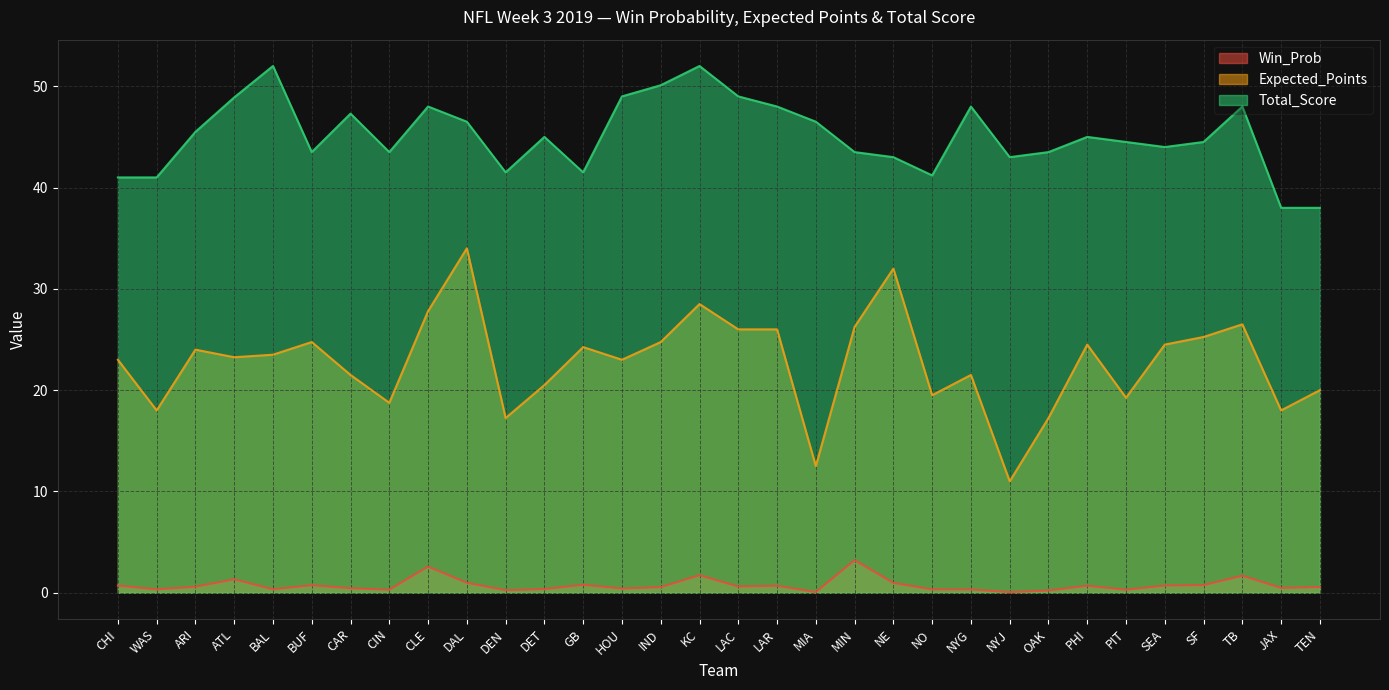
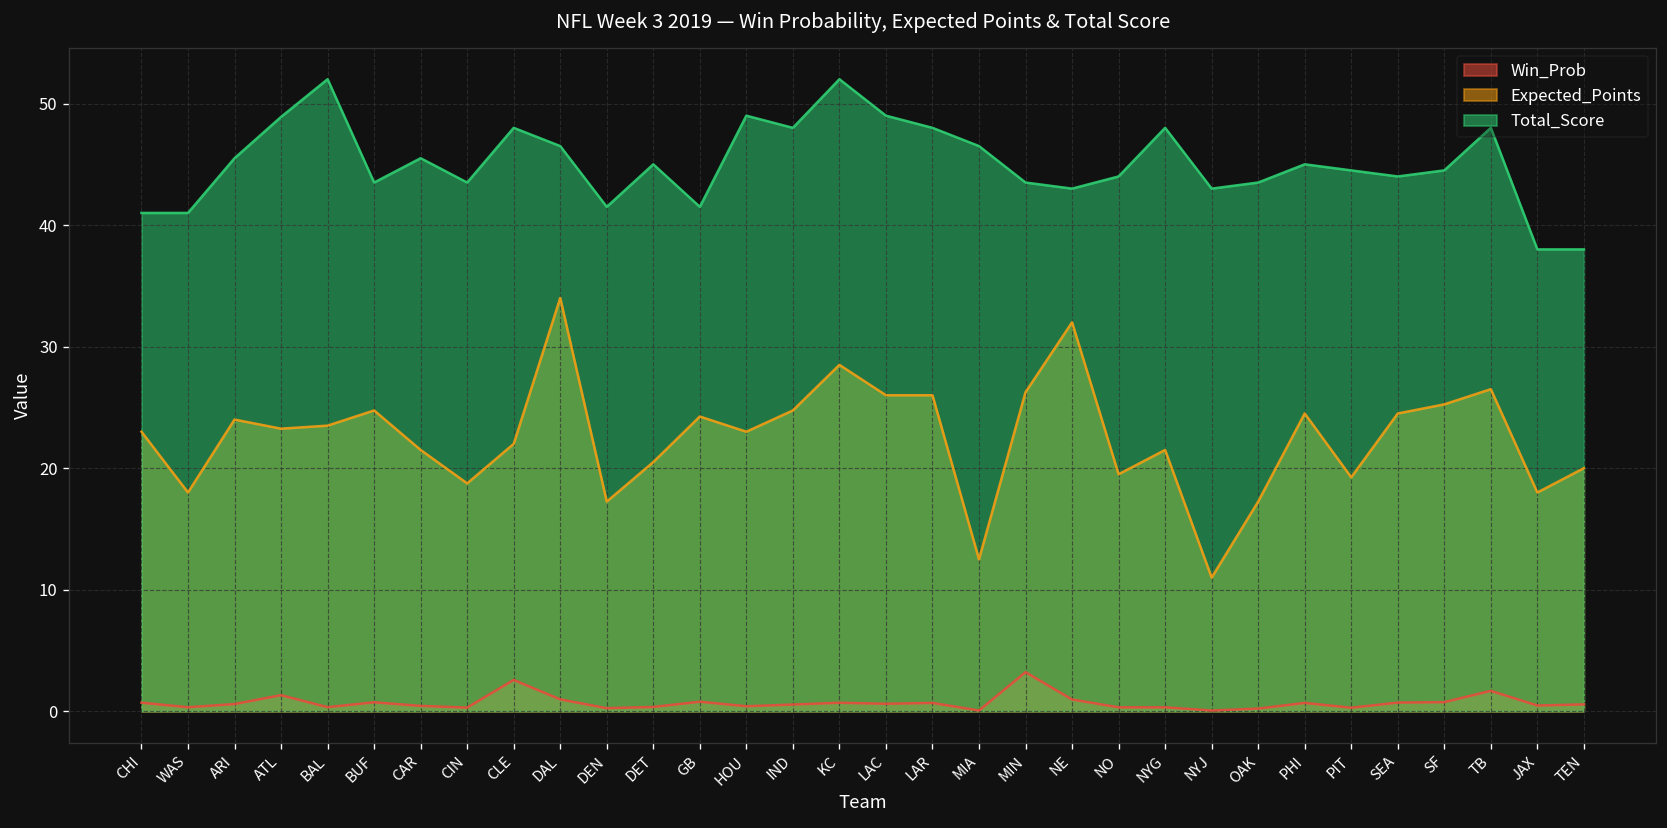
Total_Score, CAR: 47.3 -> 45.5
Expected_Points, CLE: 27.8 -> 22.0
Total_Score, IND: 50.1 -> 48.0
Win_Prob, KC: 1.7 -> 0.7
Total_Score, NO: 41.2 -> 44.0
